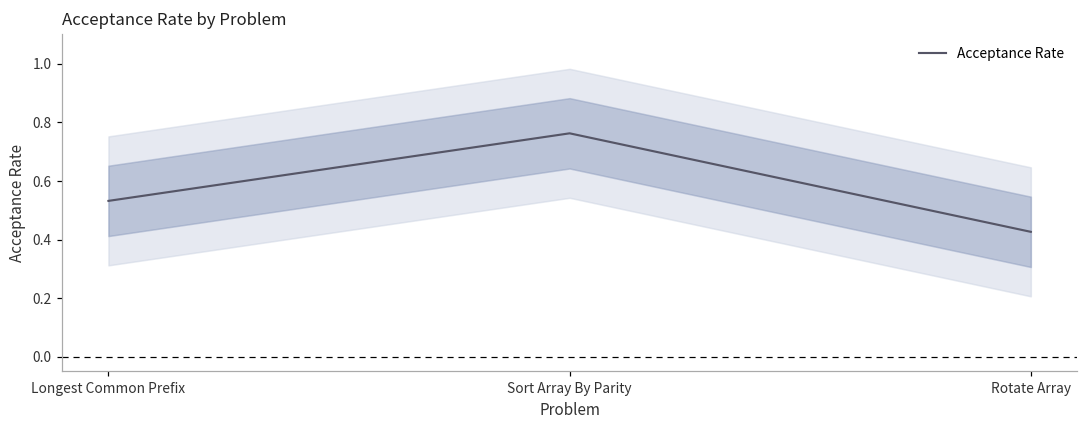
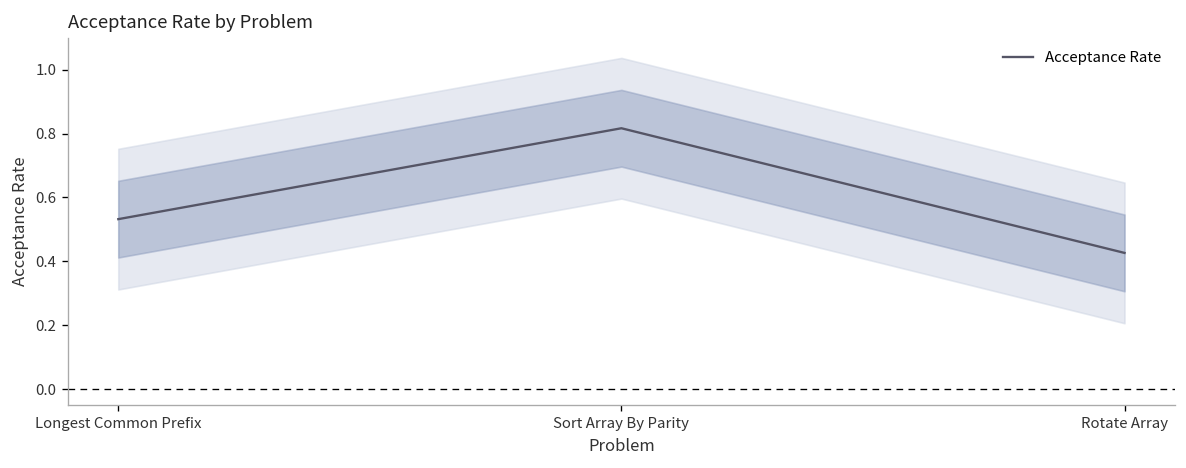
Acceptance Rate, Sort Array By Parity: 0.76 -> 0.82
